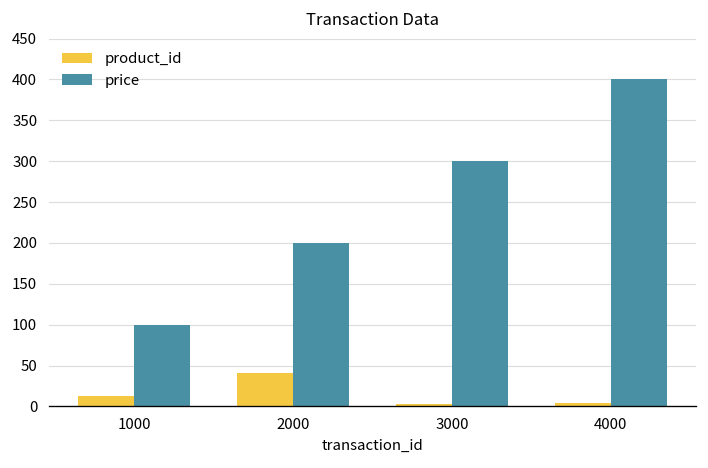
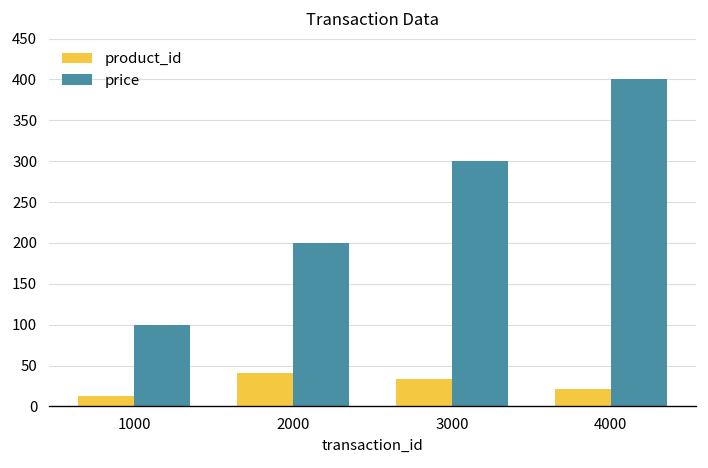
product_id, 3000: 0 -> 30
product_id, 4000: 0 -> 20
